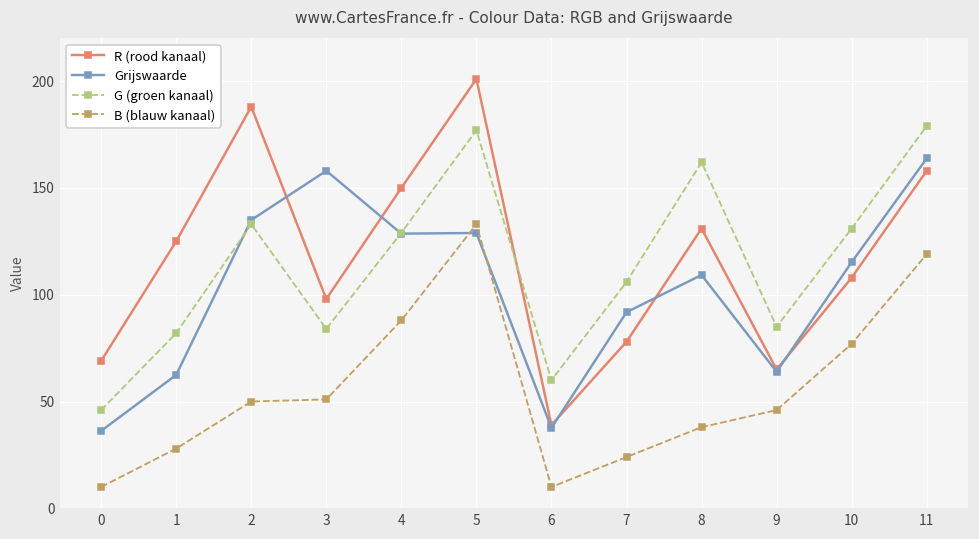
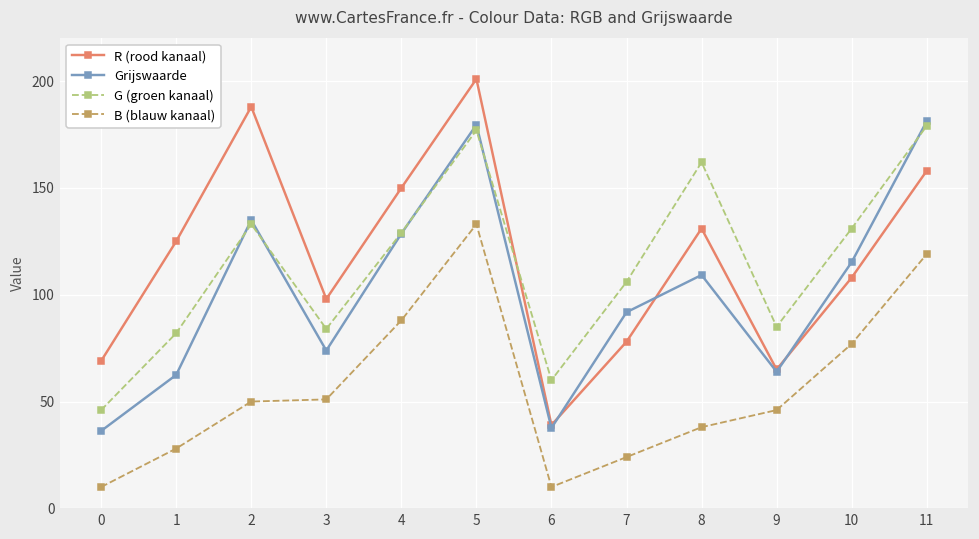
Grijswaarde, 3: 158 -> 74
Grijswaarde, 5: 129 -> 180
Grijswaarde, 11: 164 -> 181
